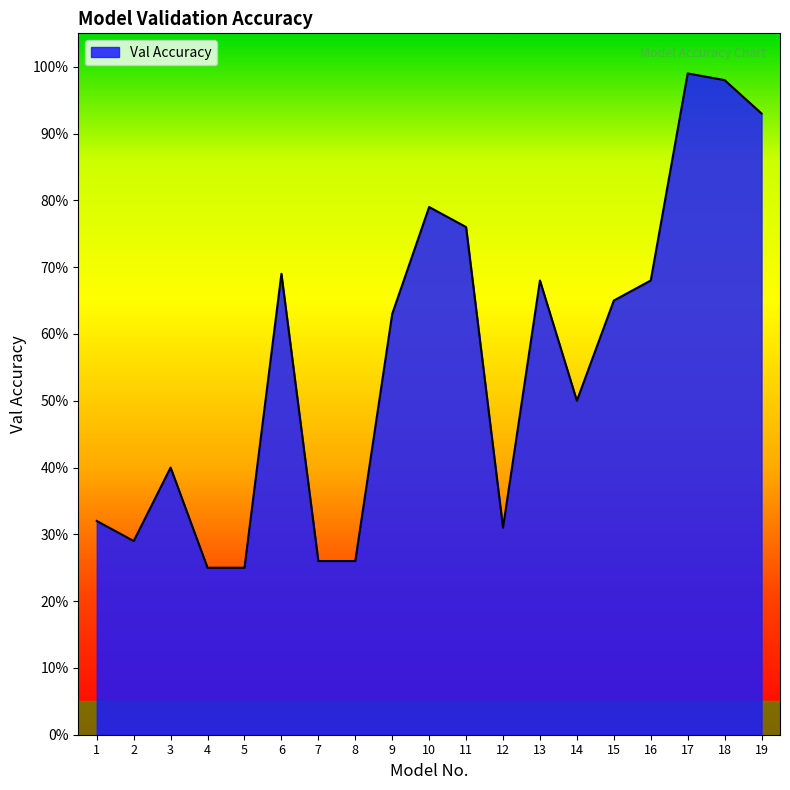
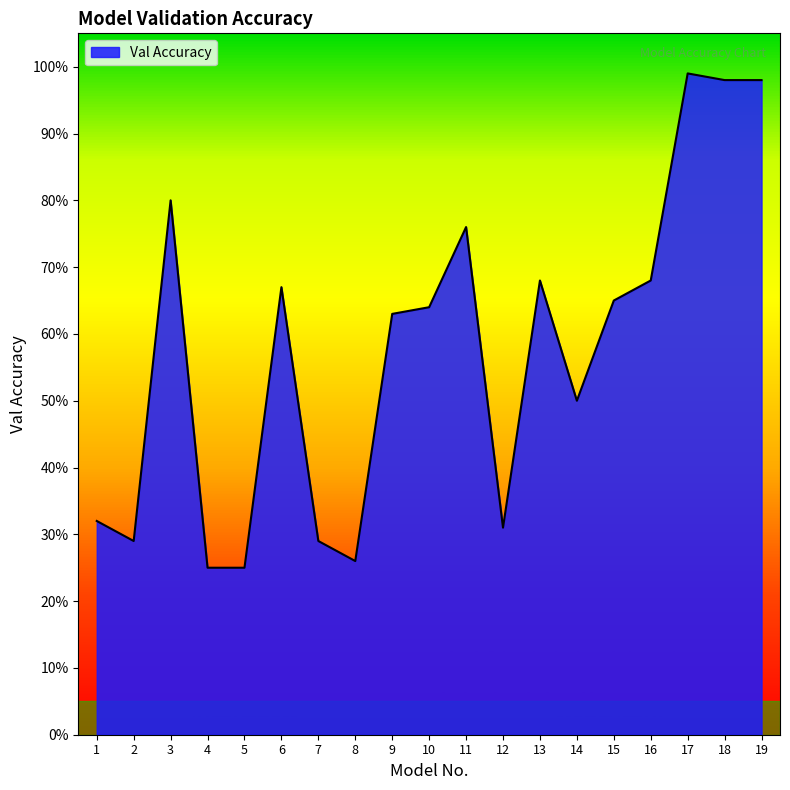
3: 40% -> 80%
6: 69% -> 67%
7: 26% -> 29%
10: 79% -> 64%
19: 93% -> 98%
